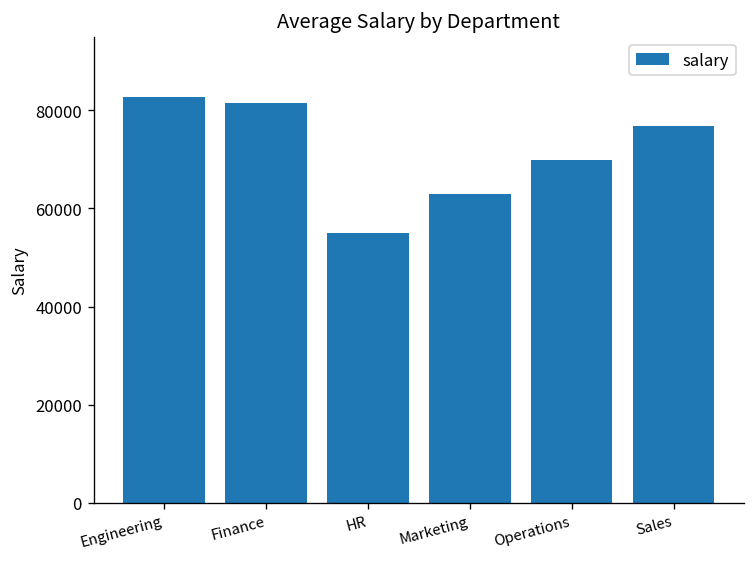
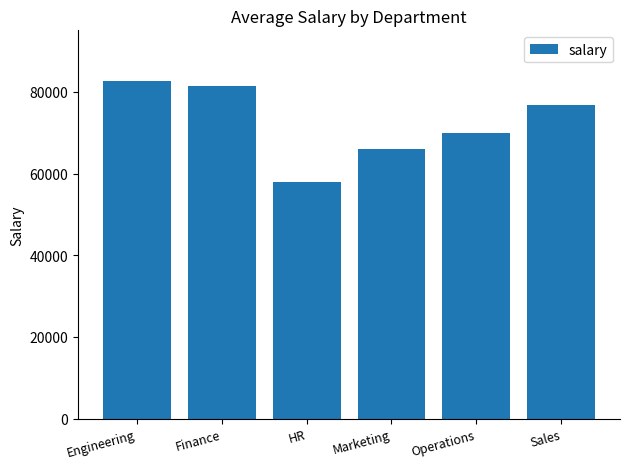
HR: 55000 -> 58000
Marketing: 63000 -> 66000
